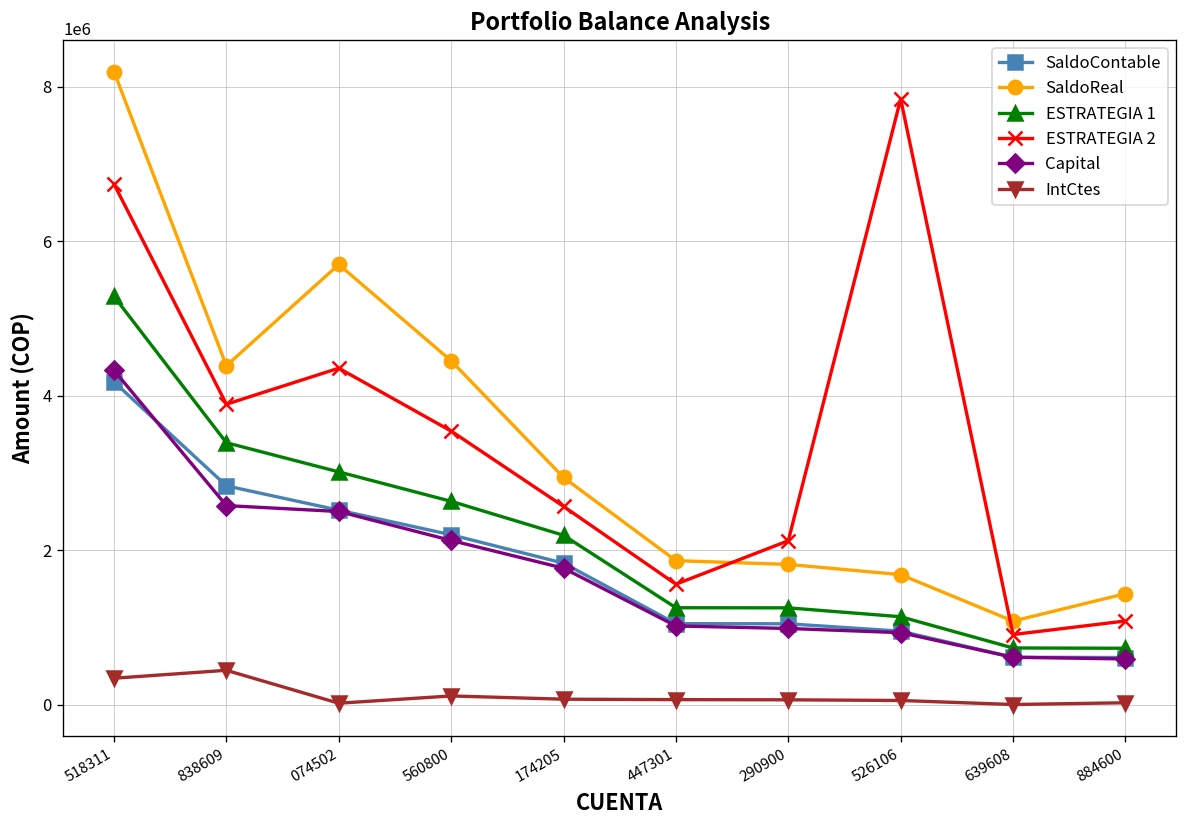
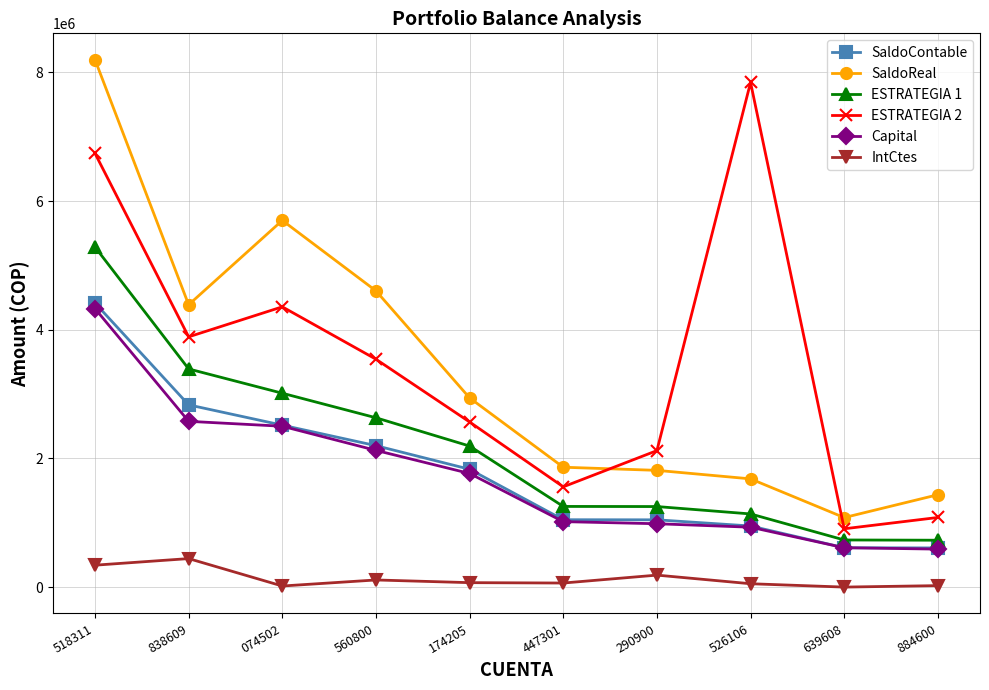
SaldoContable, 518311: 4200000 -> 4400000
SaldoReal, 560800: 4500000 -> 4600000
IntCtes, 290900: 100000 -> 200000
